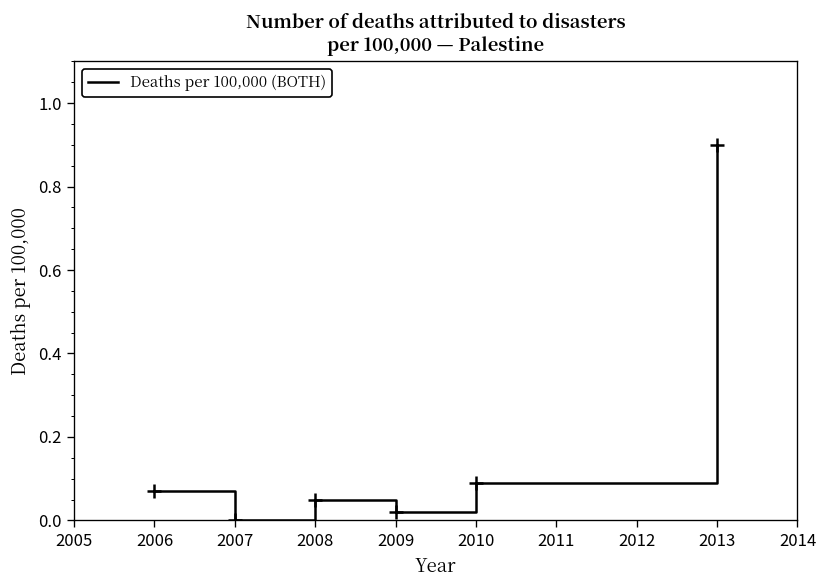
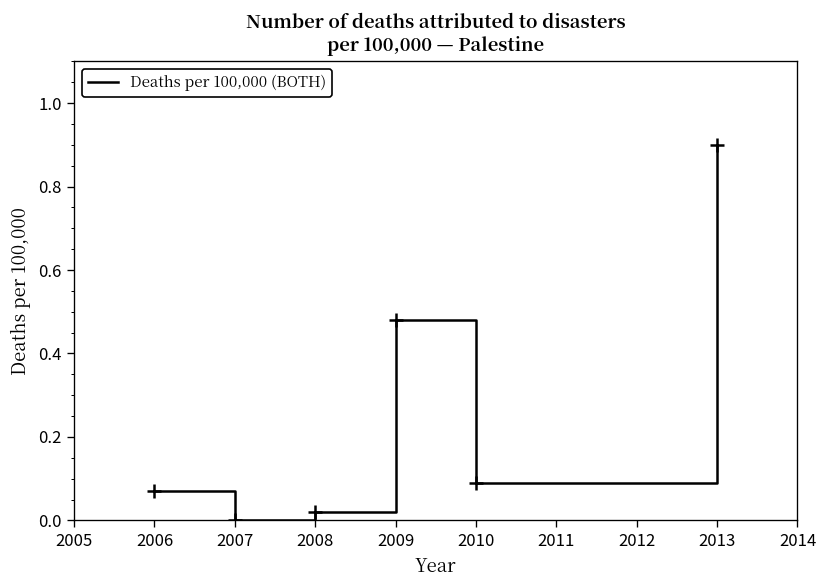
2008: 0.05 -> 0.02
2009: 0.02 -> 0.48
